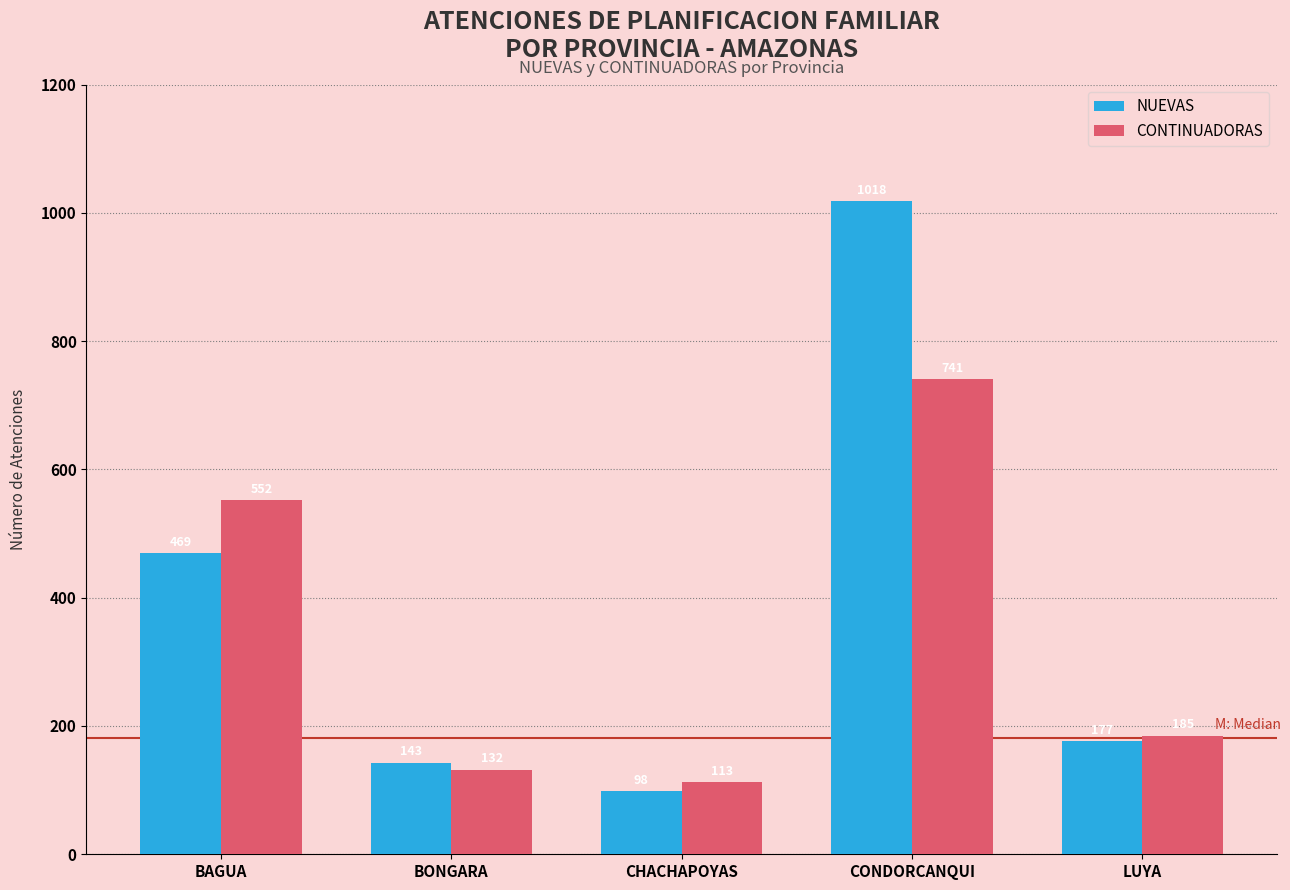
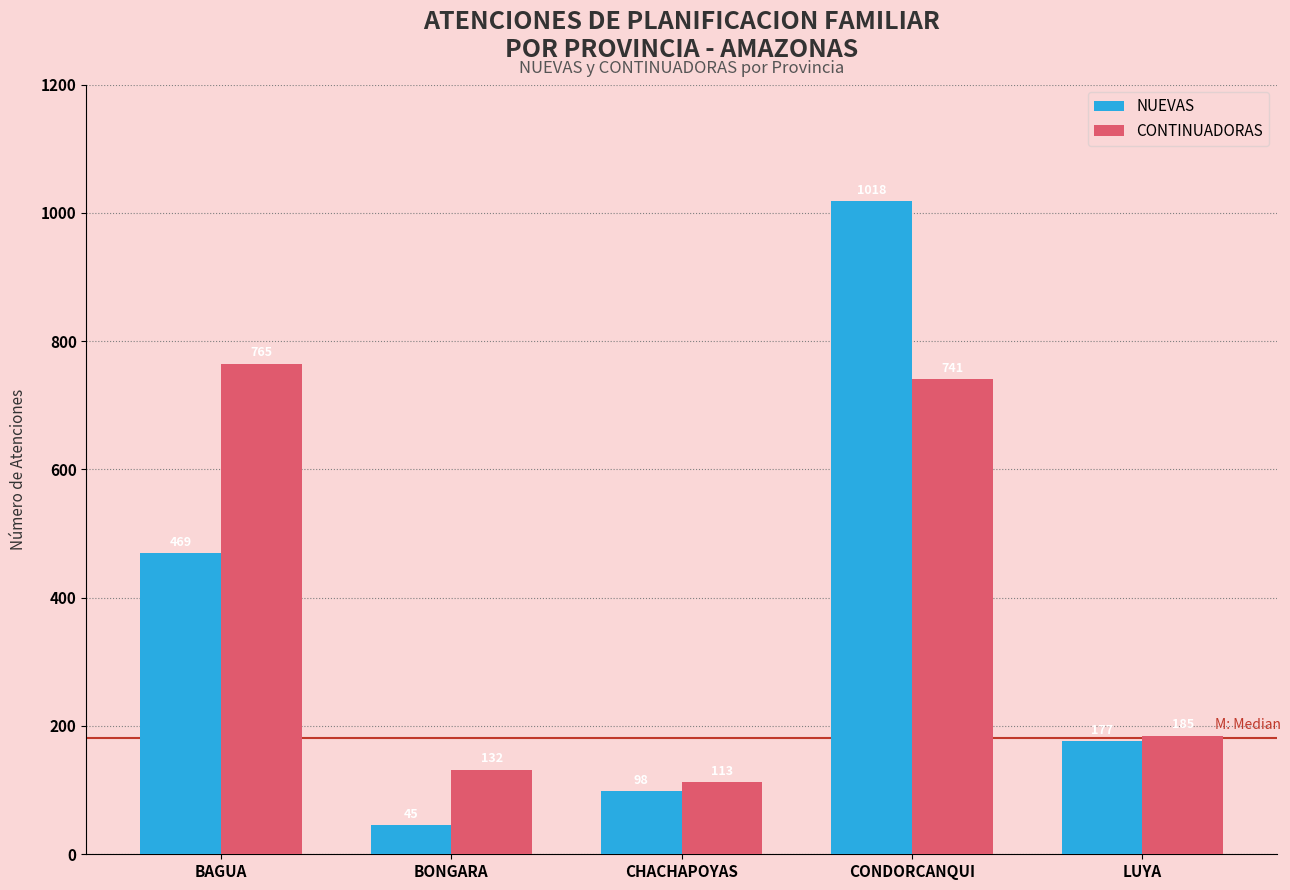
CONTINUADORAS, BAGUA: 550 -> 770
NUEVAS, BONGARA: 140 -> 50
